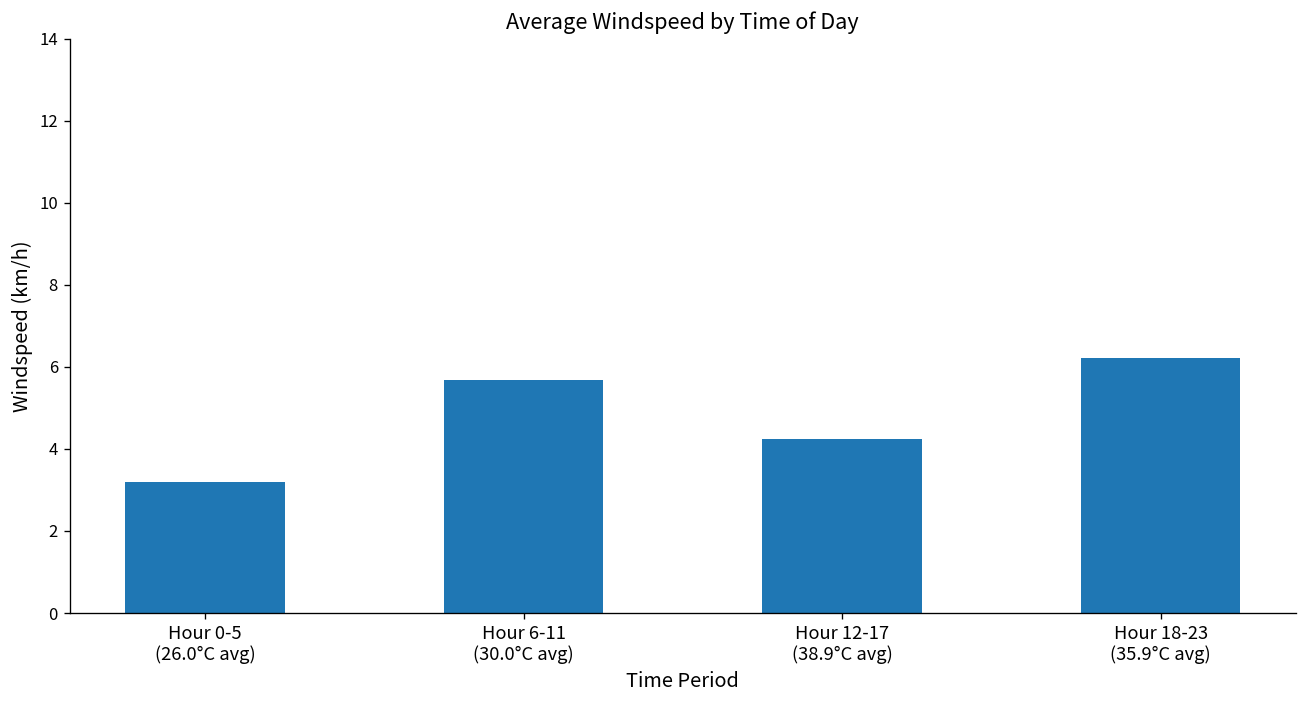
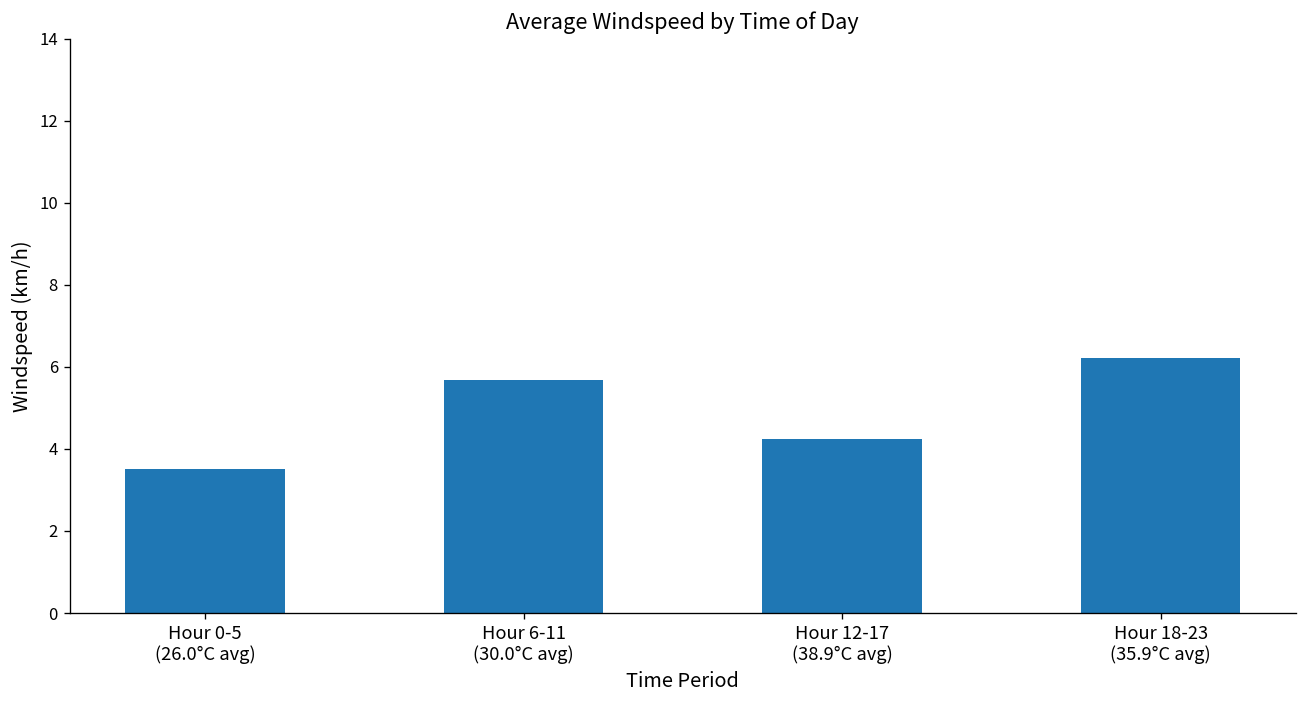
Hour 0-5 (26.0°C avg): 3.2 -> 3.5
